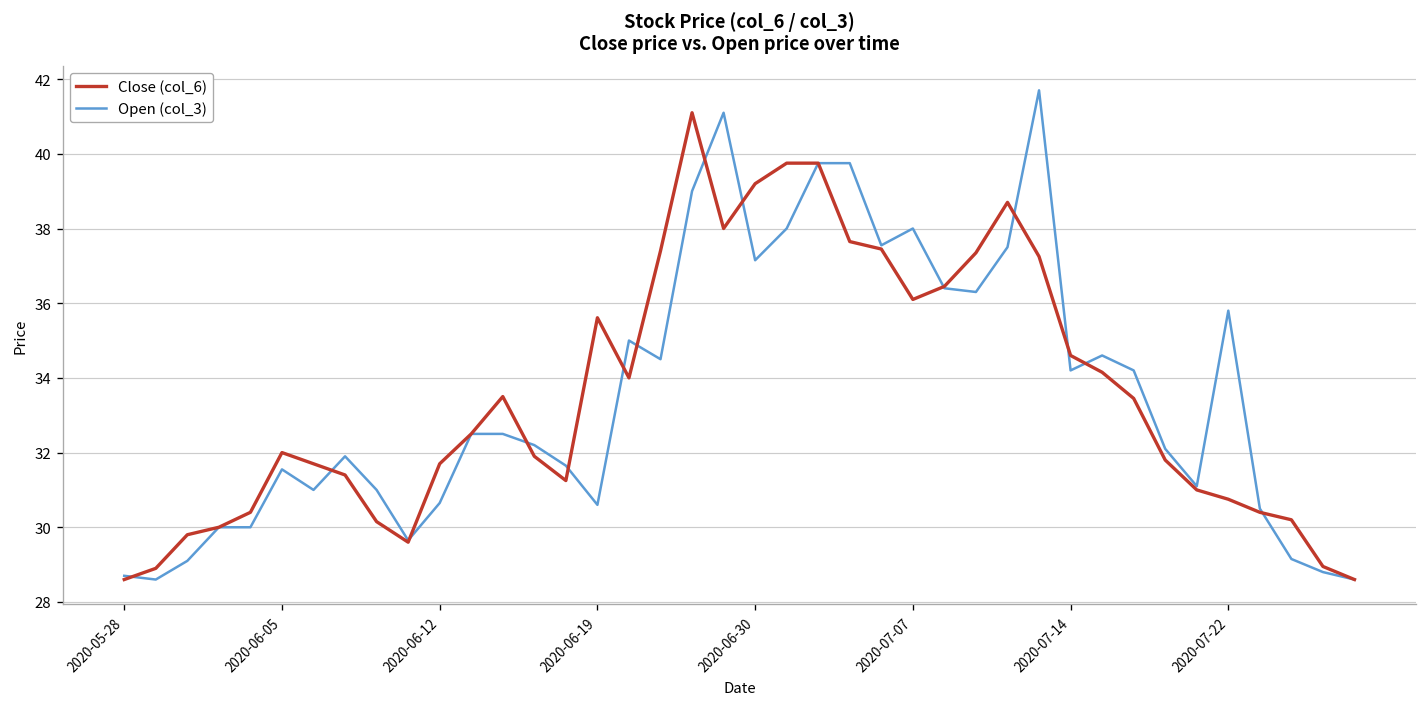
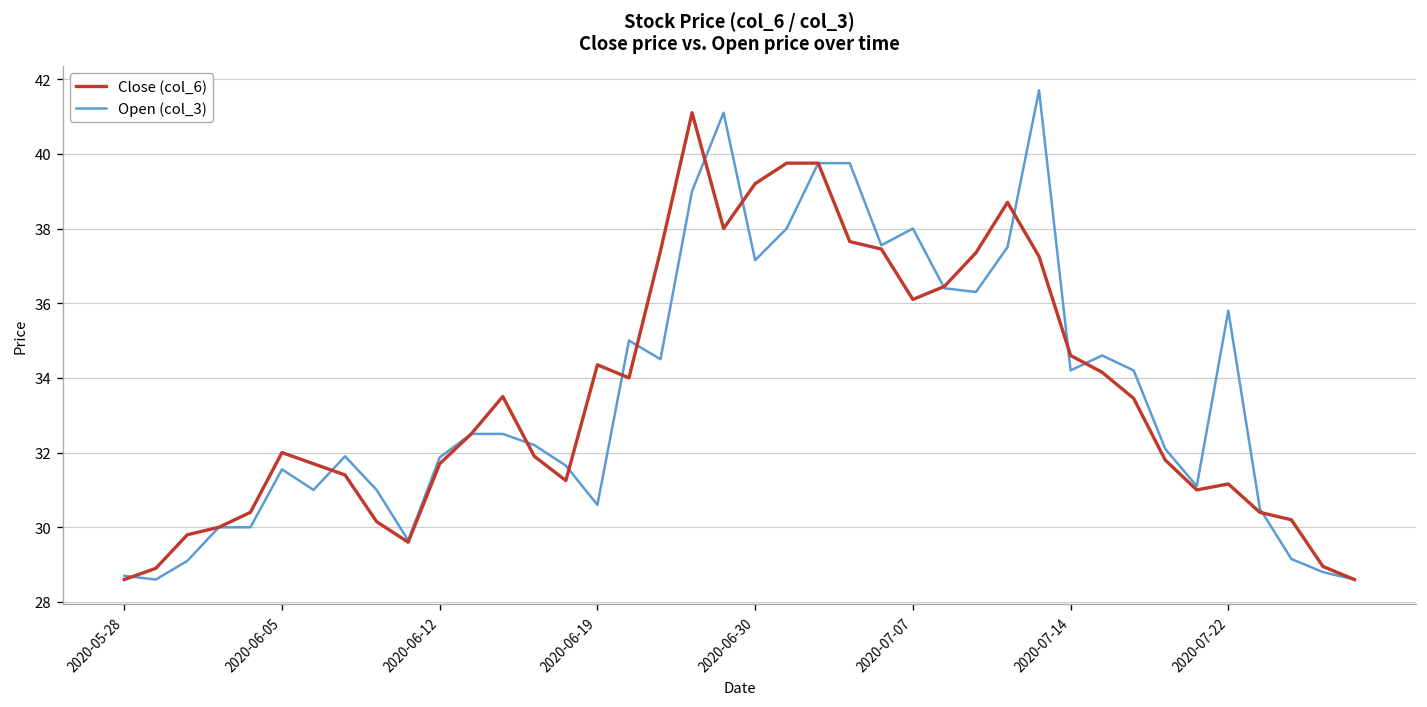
Open (col_3), 2020-06-12: 30.7 -> 31.9
Close (col_6), 2020-06-19: 35.6 -> 34.4
Close (col_6), 2020-07-22: 30.8 -> 31.2
